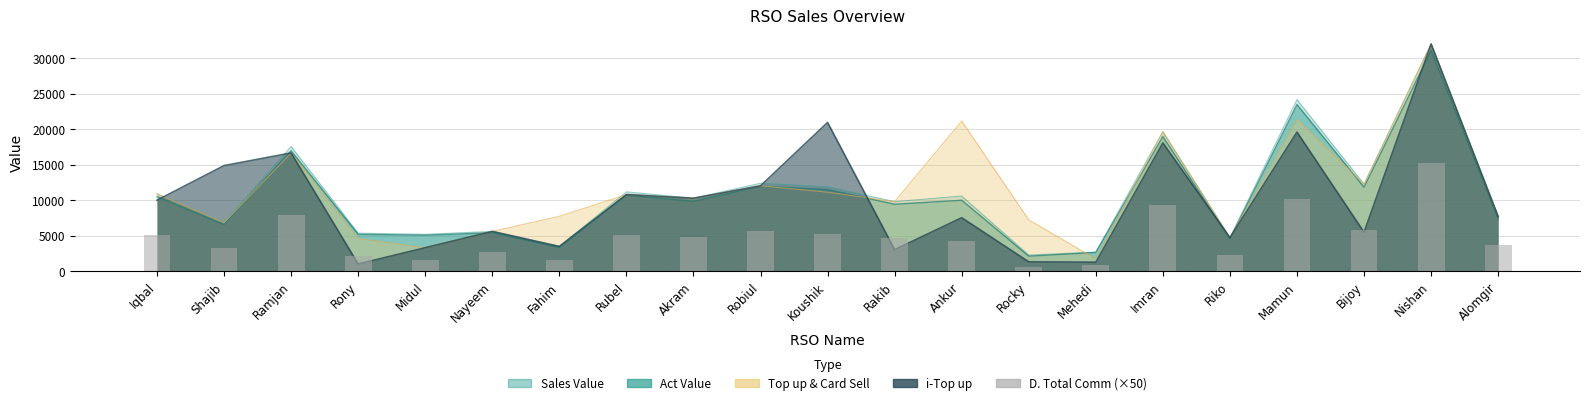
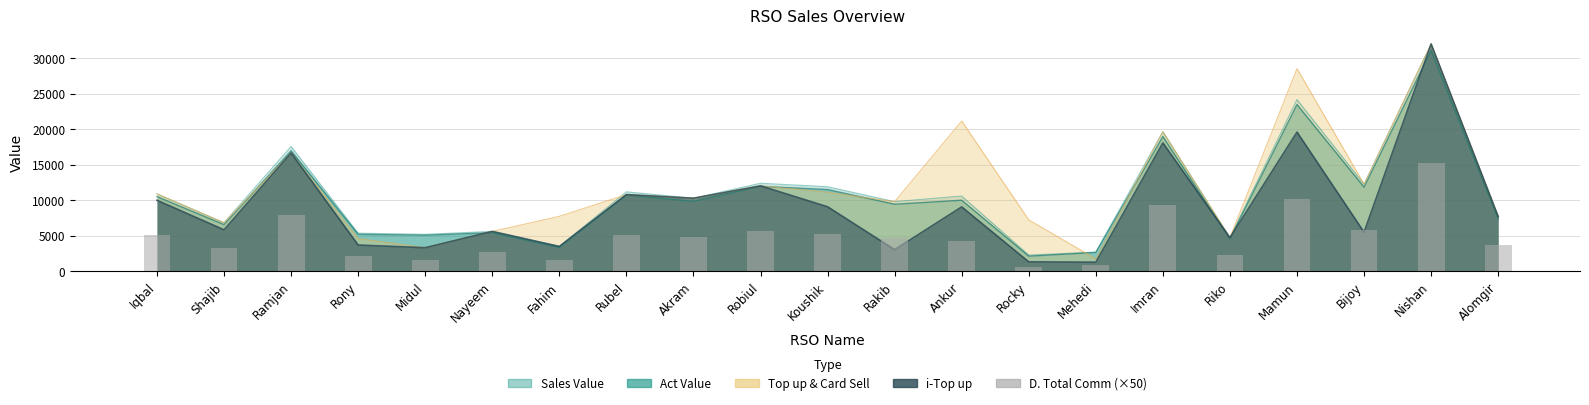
i-Top up, Shajib: 15000 -> 6000
i-Top up, Rony: 1000 -> 4000
i-Top up, Koushik: 21000 -> 9000
i-Top up, Ankur: 8000 -> 9000
Top up & Card Sell, Mamun: 21000 -> 29000
